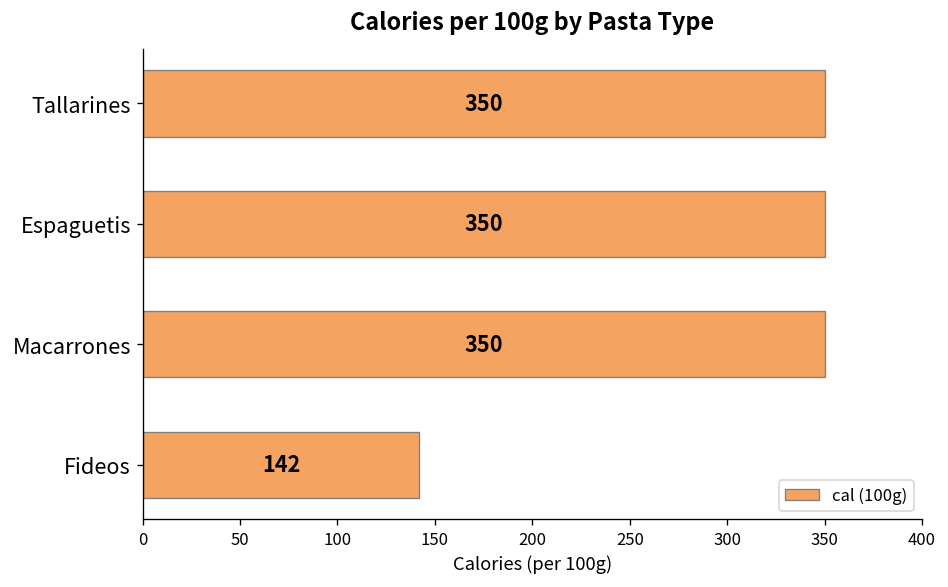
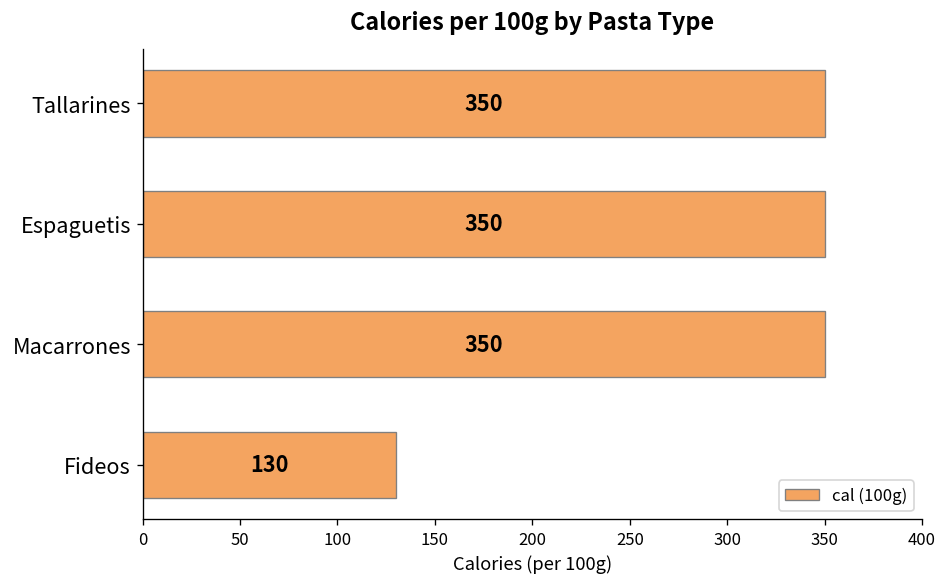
Fideos: 142 -> 130
